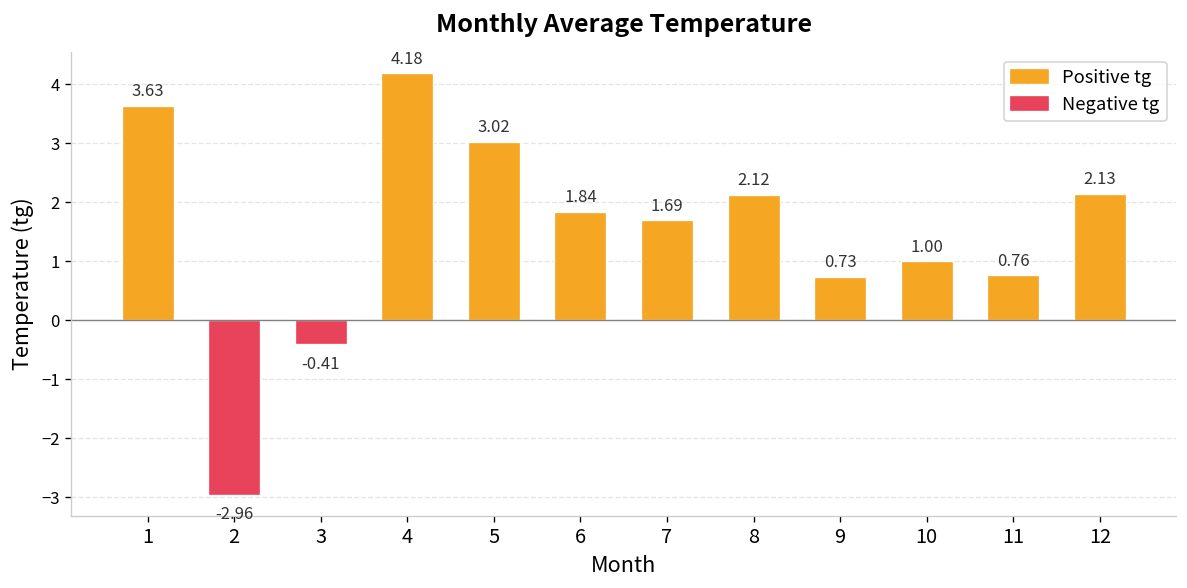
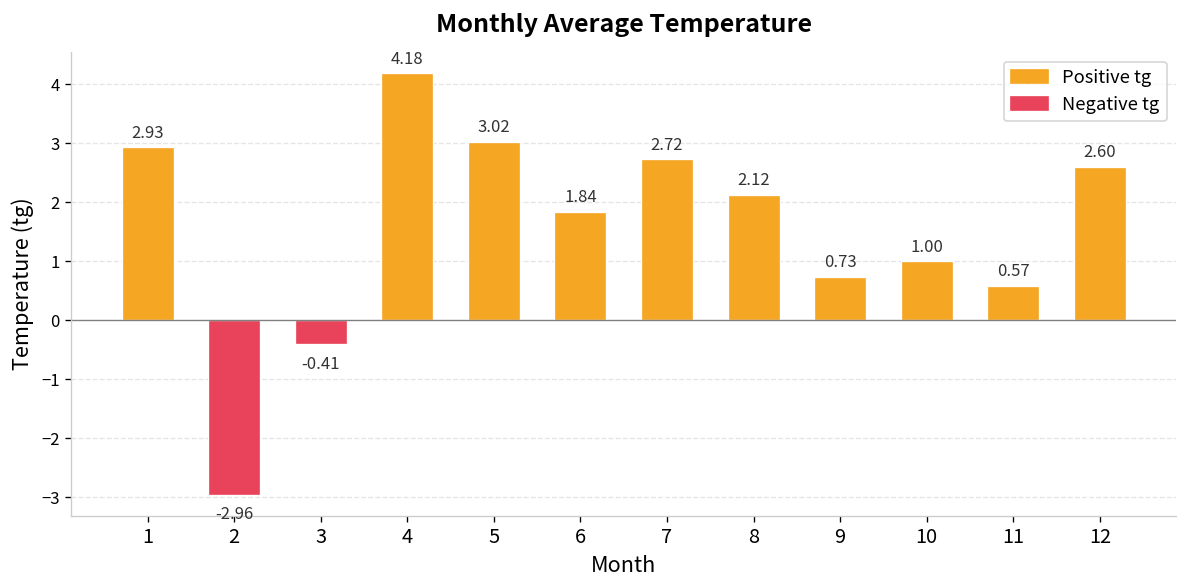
1: 3.63 -> 2.93
7: 1.69 -> 2.72
11: 0.76 -> 0.57
12: 2.13 -> 2.60
